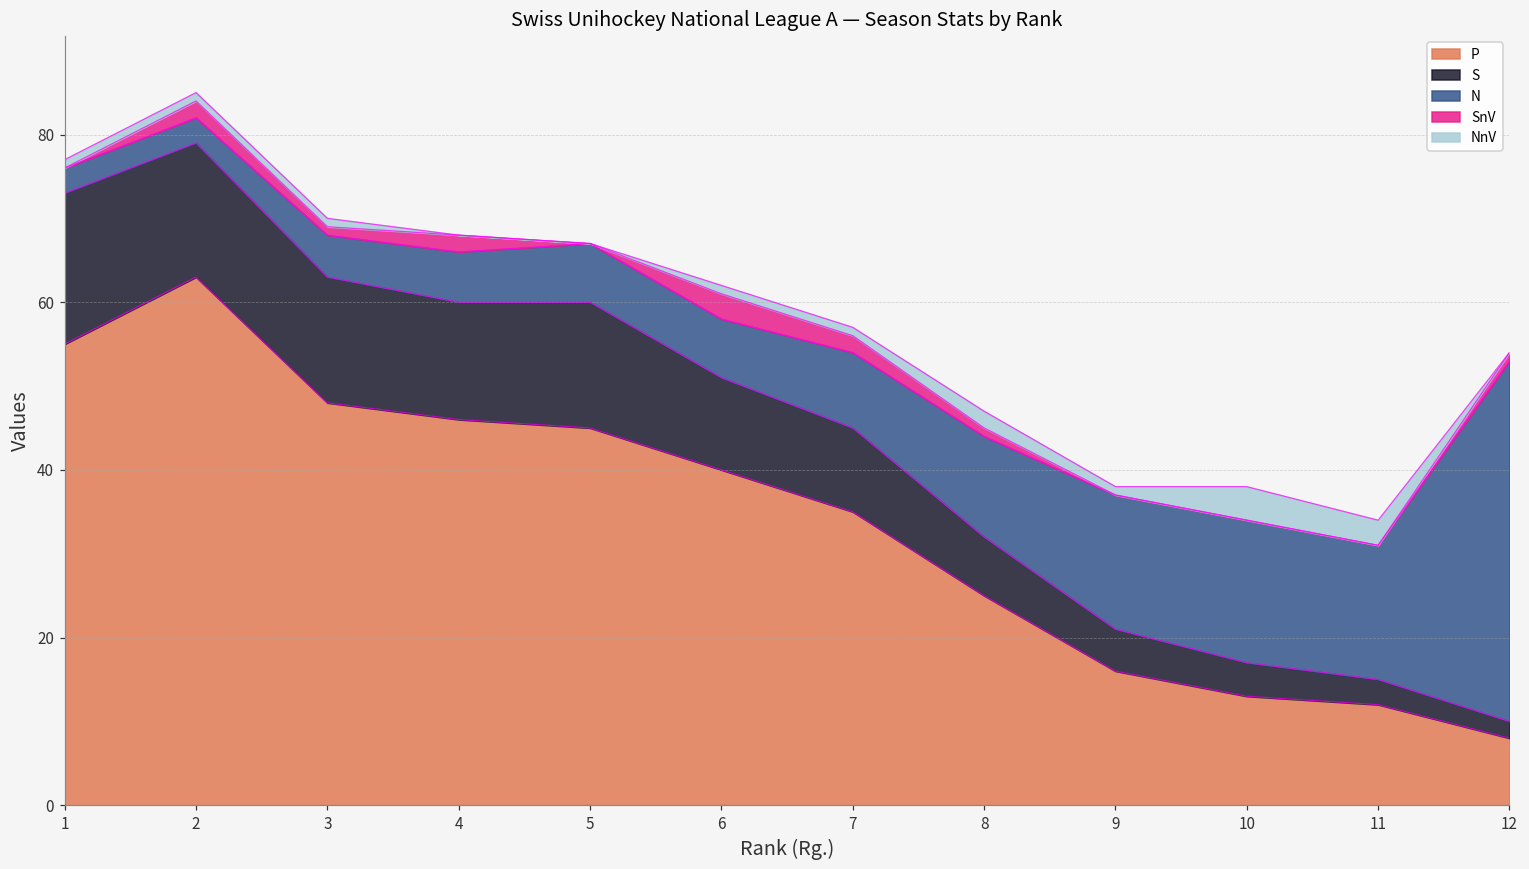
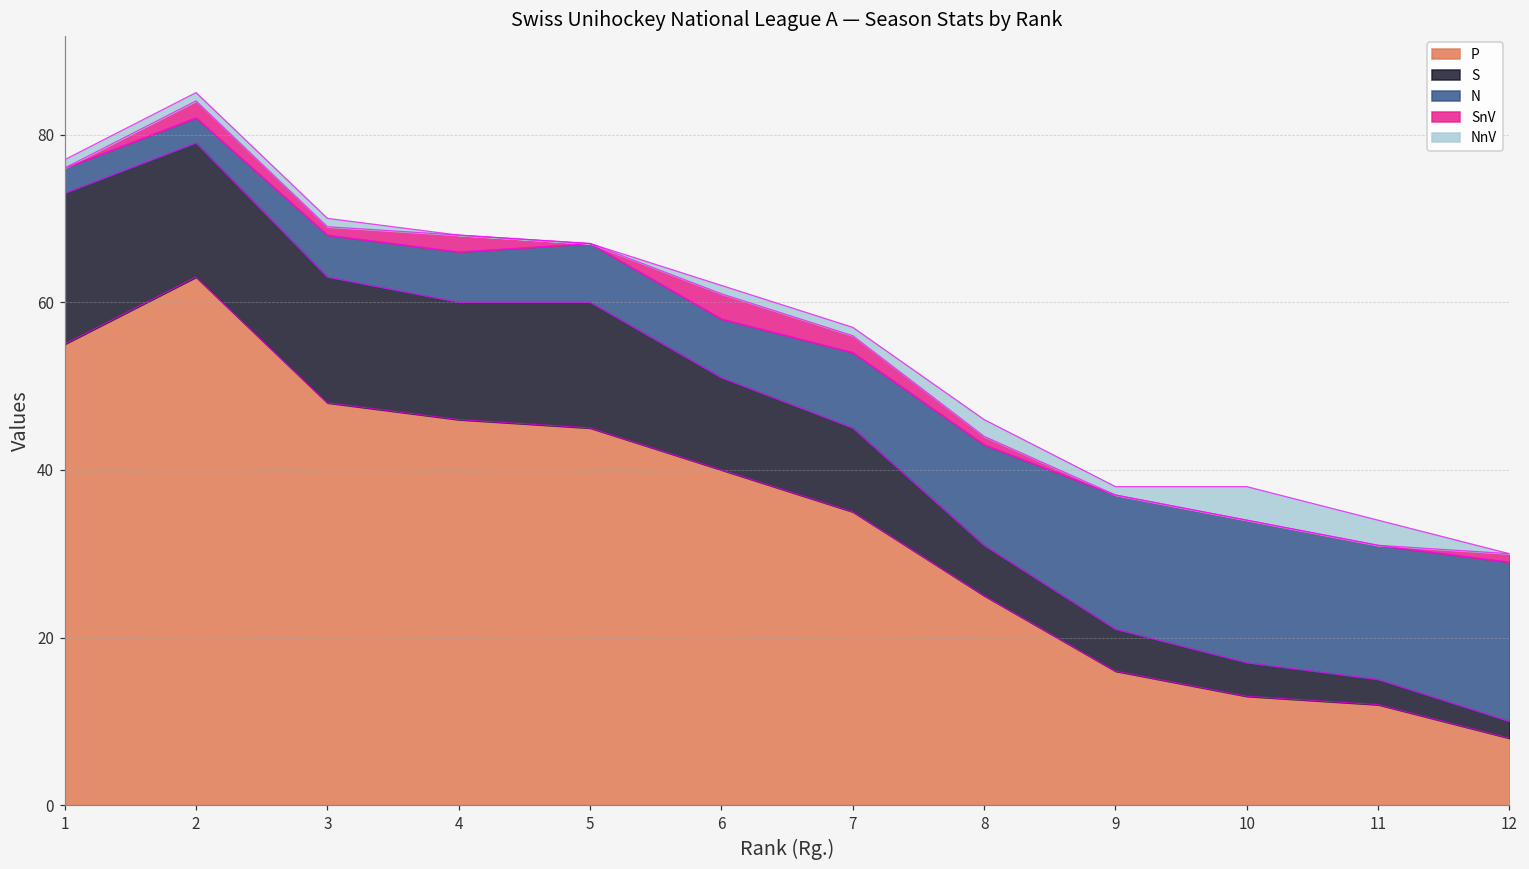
S, 8: 7 -> 6
N, 12: 43 -> 19
